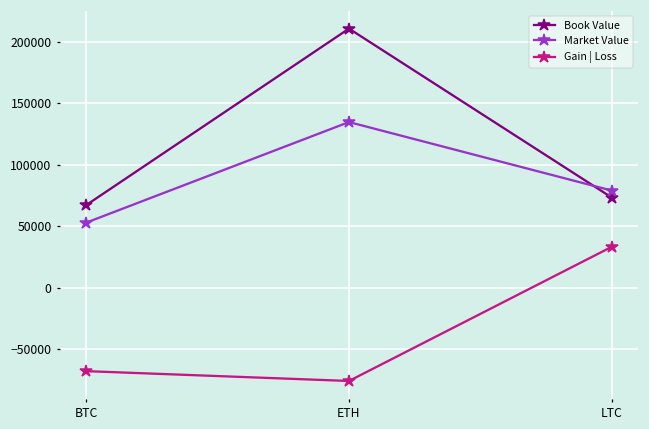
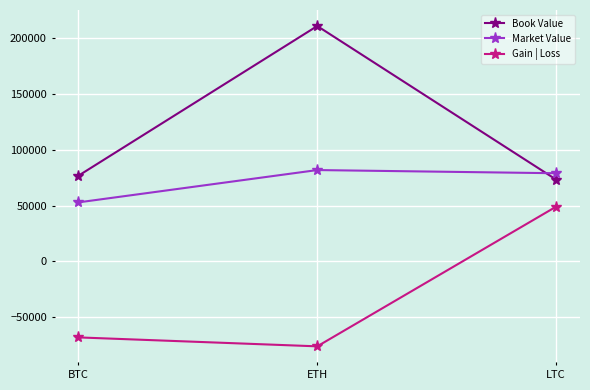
Book Value, BTC: 67000 -> 77000
Market Value, ETH: 135000 -> 82000
Gain | Loss, LTC: 33000 -> 49000
